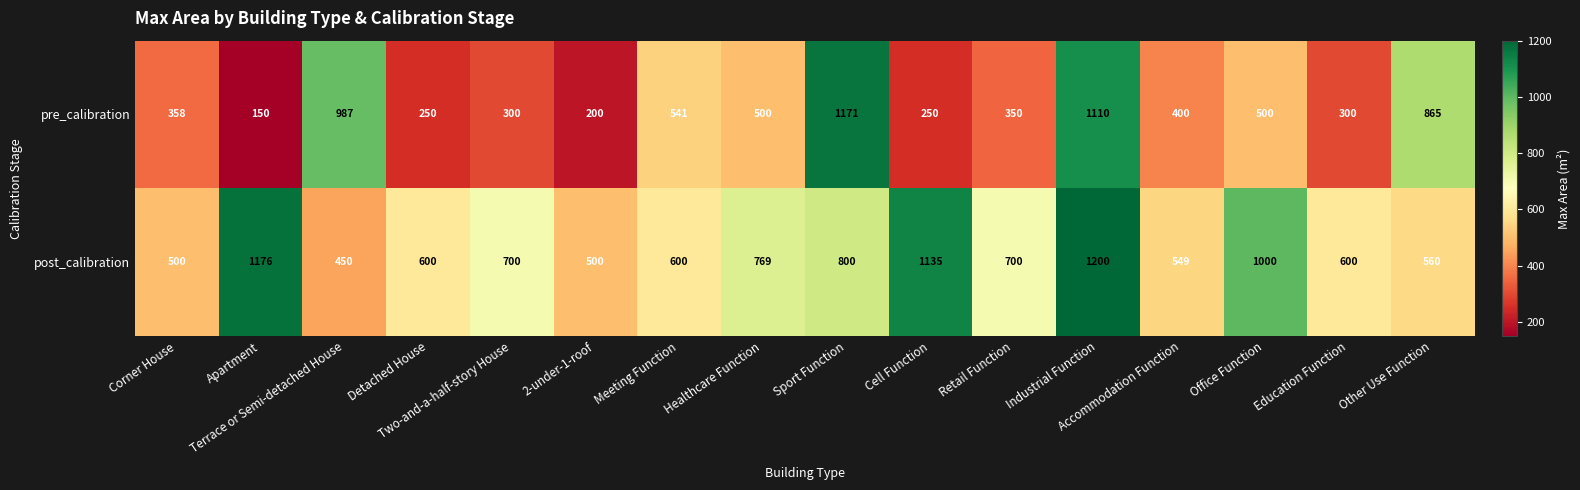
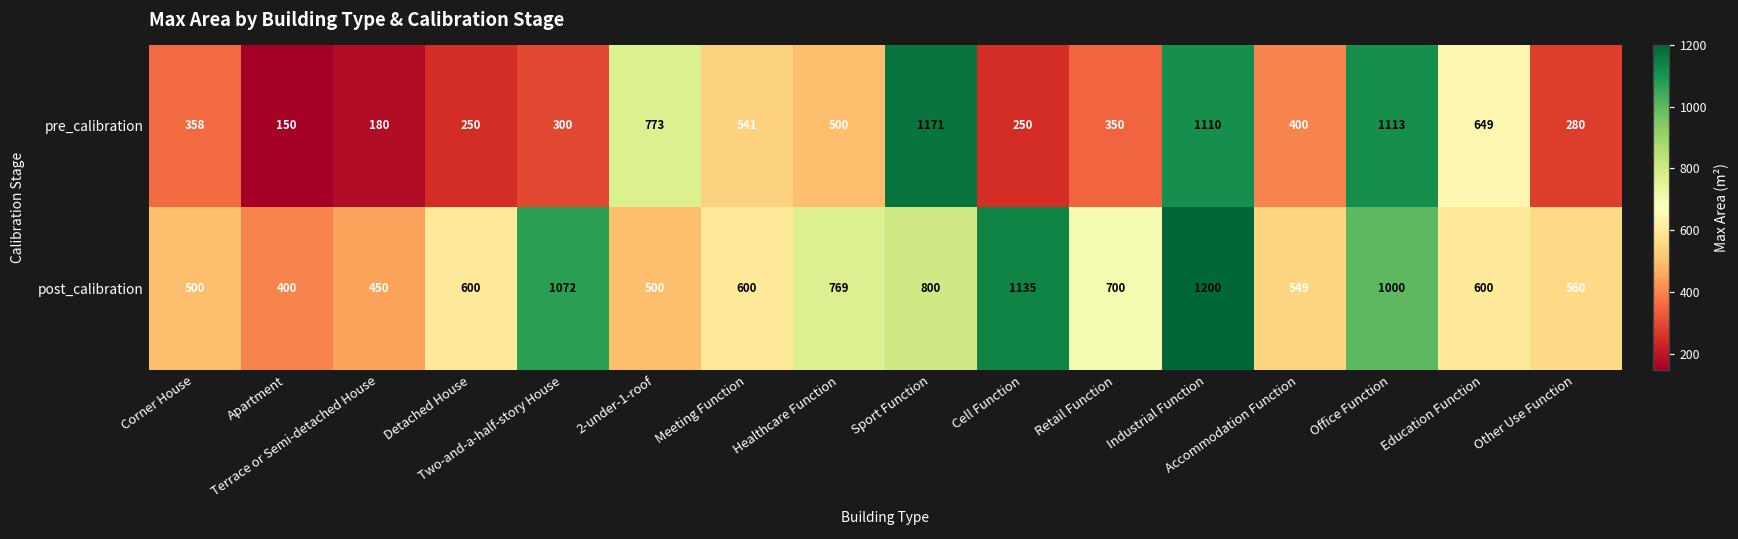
pre_calibration, Terrace or Semi-detached House: 987 -> 180
pre_calibration, 2-under-1-roof: 200 -> 773
pre_calibration, Office Function: 500 -> 1113
pre_calibration, Education Function: 300 -> 649
pre_calibration, Other Use Function: 865 -> 280
post_calibration, Apartment: 1176 -> 400
post_calibration, Two-and-a-half-story House: 700 -> 1072
